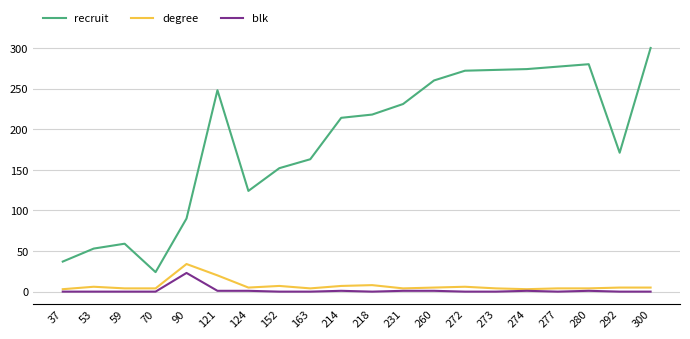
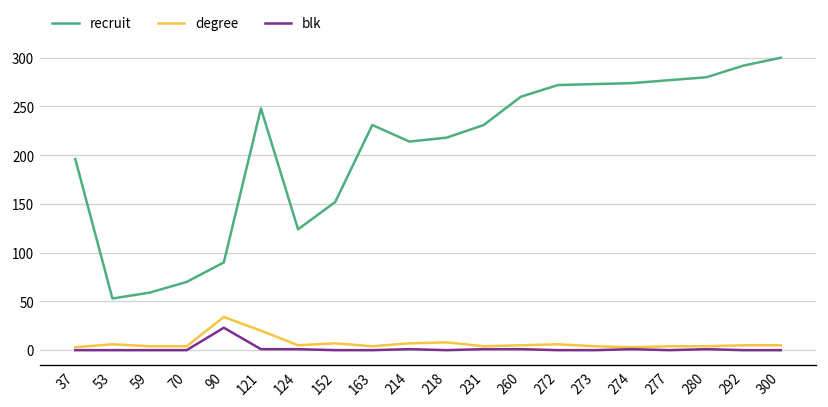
recruit, 37: 40 -> 200
recruit, 70: 20 -> 70
recruit, 163: 160 -> 230
recruit, 292: 170 -> 290
